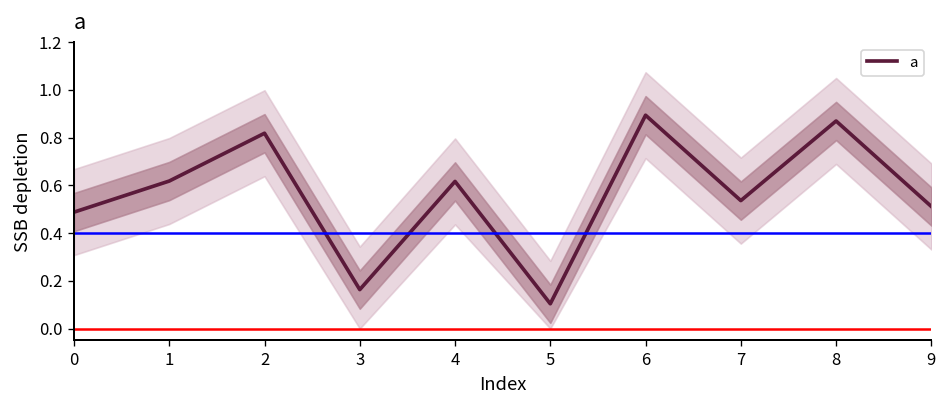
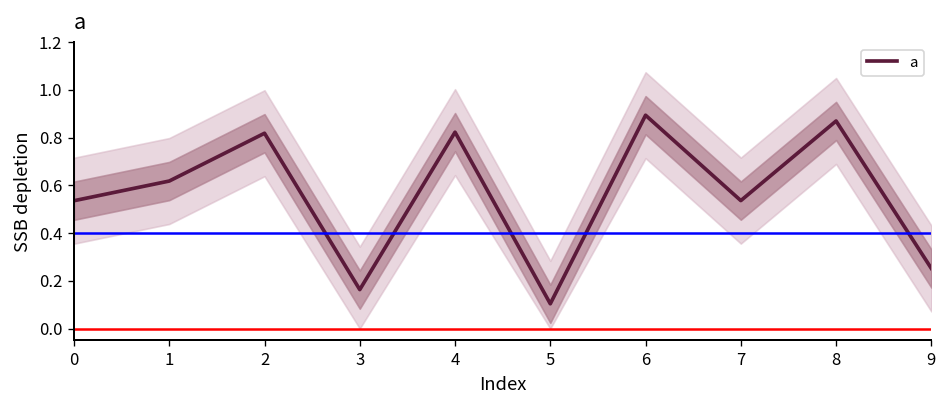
a, 0: 0.49 -> 0.54
a, 4: 0.62 -> 0.82
a, 9: 0.51 -> 0.25
